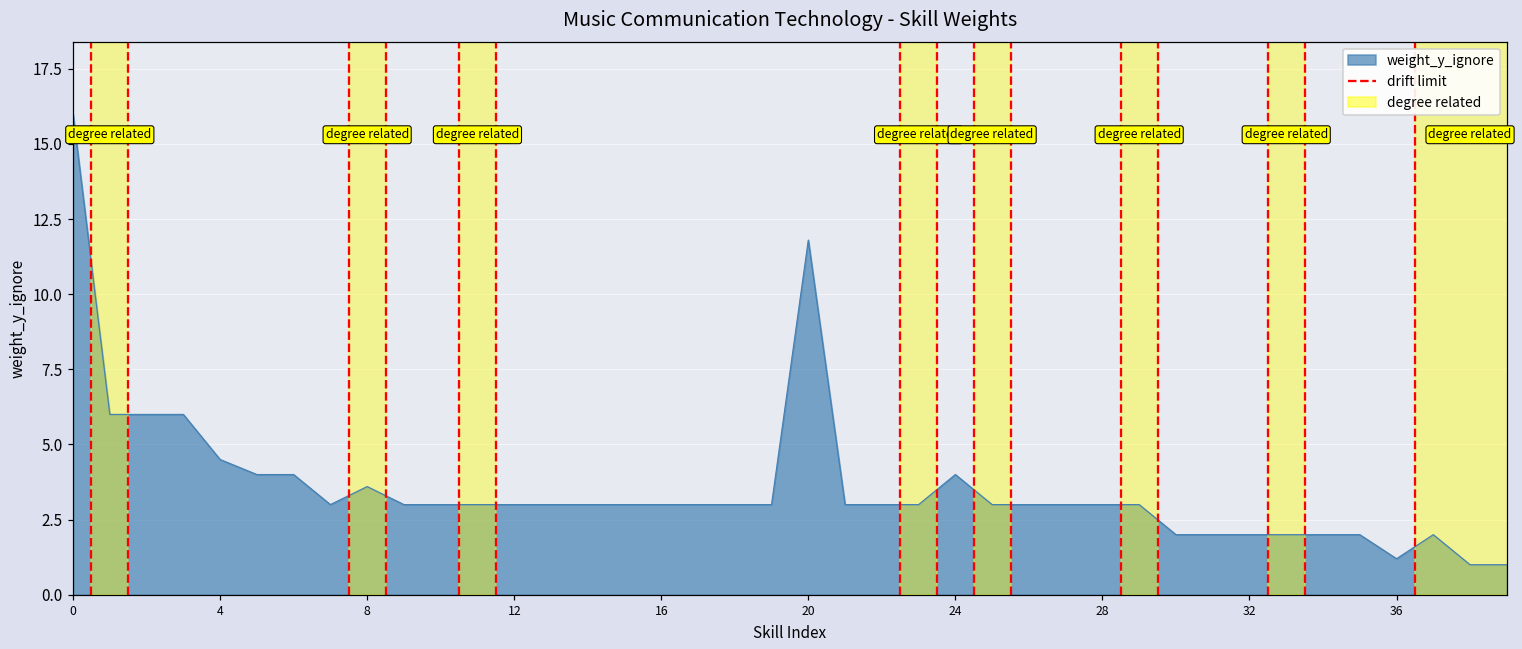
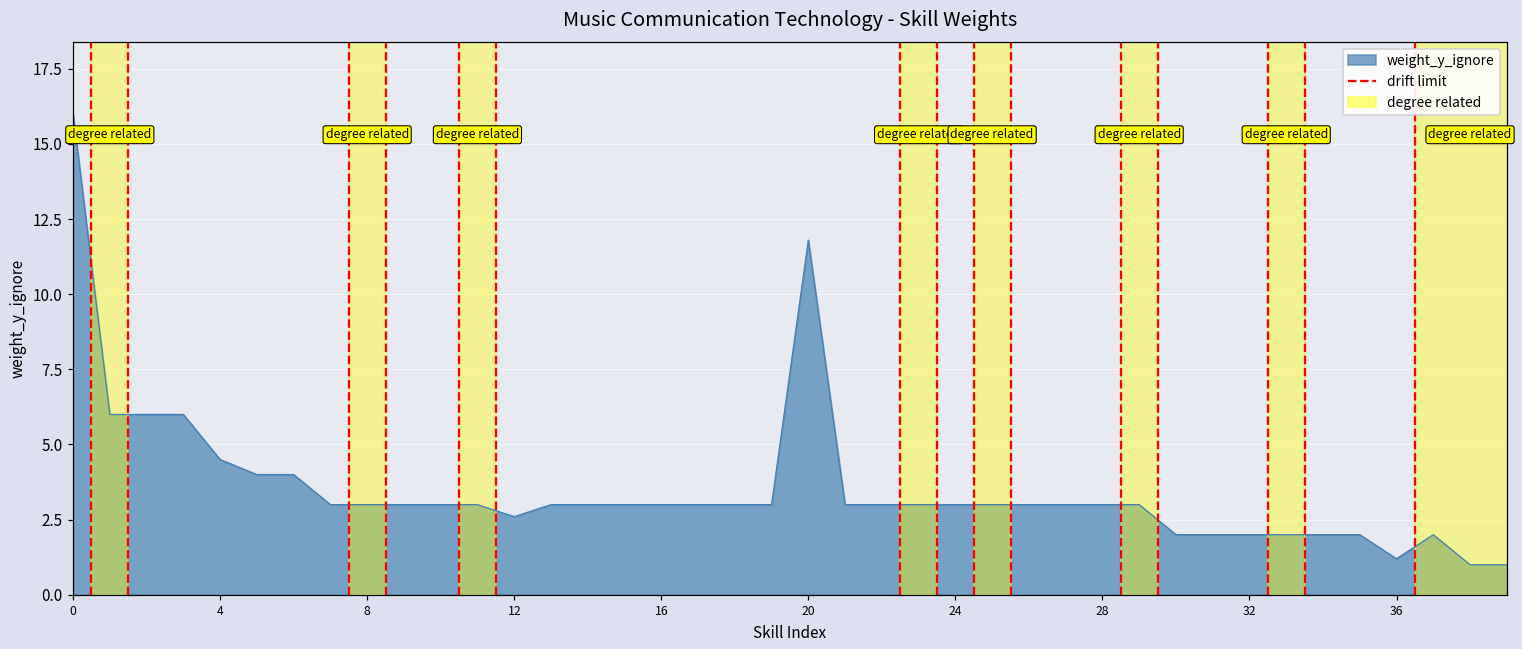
8: 3.6 -> 3.0
12: 3.0 -> 2.6
24: 4 -> 3
